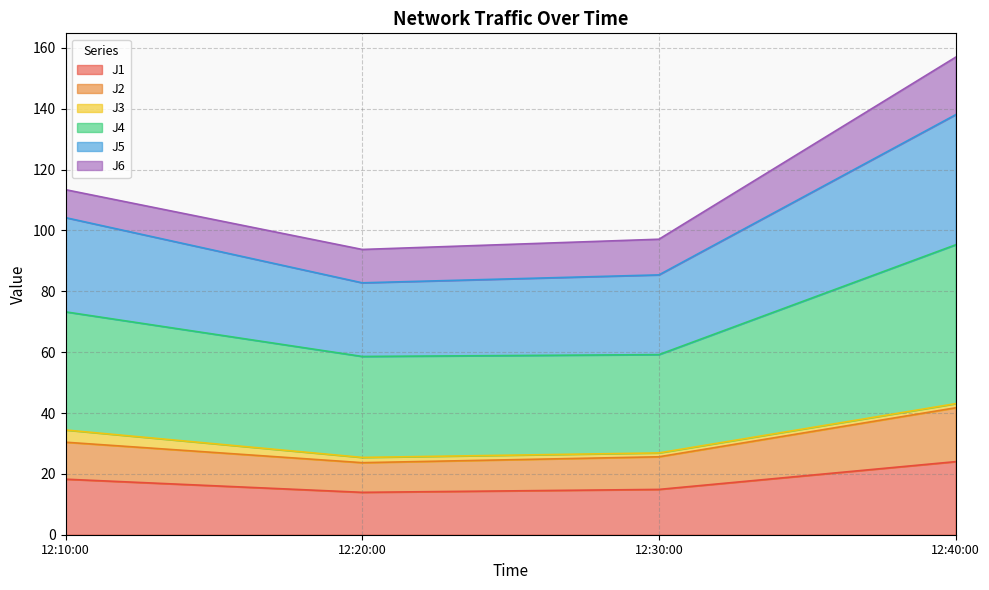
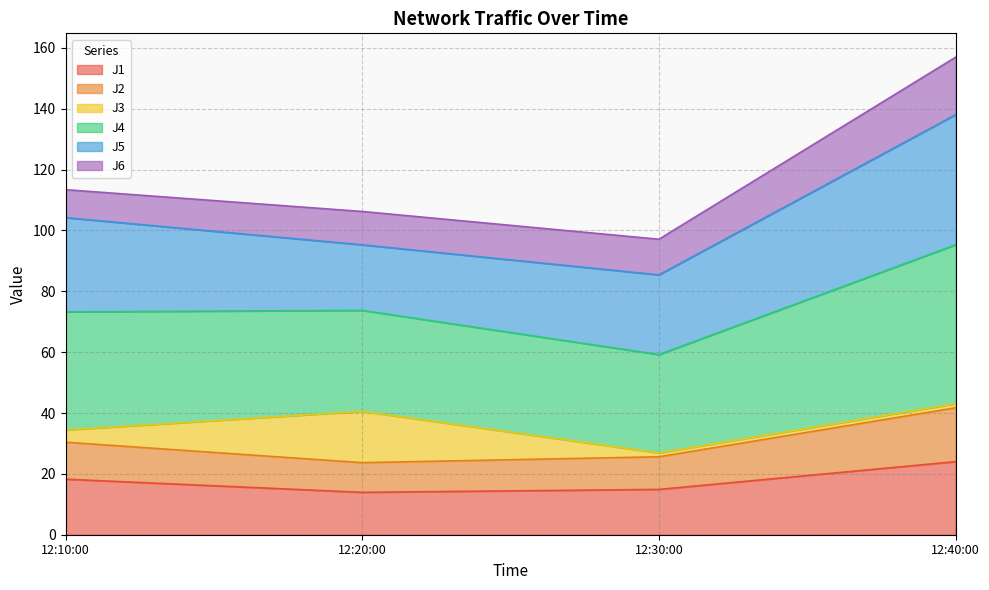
J3, 12:20:00: 2 -> 17
J5, 12:20:00: 24 -> 22
